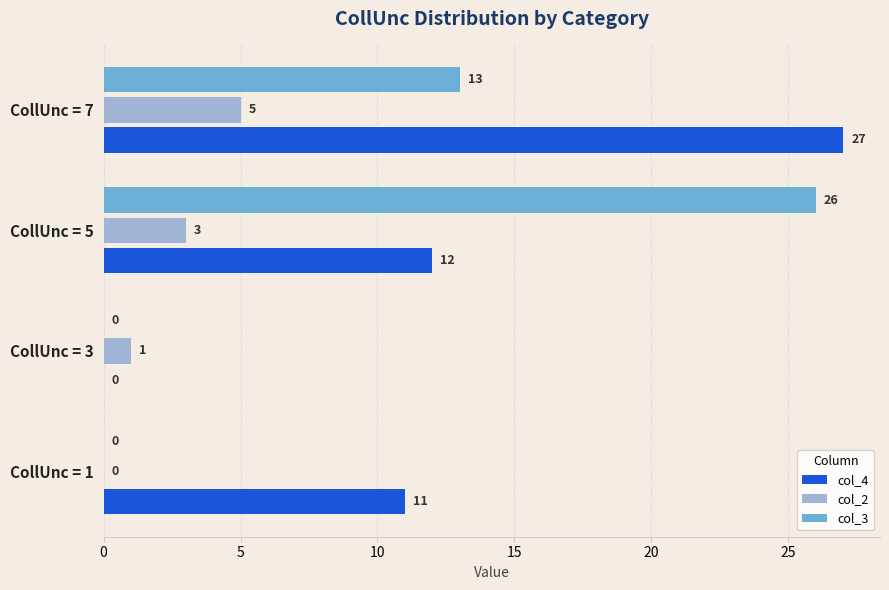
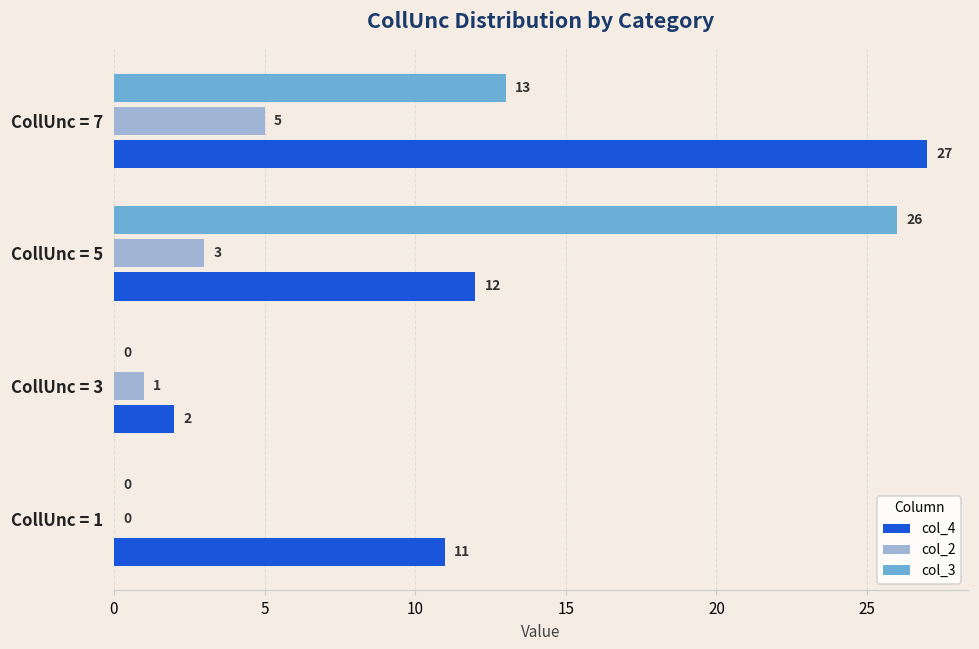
col_4, CollUnc = 3: 0 -> 2
